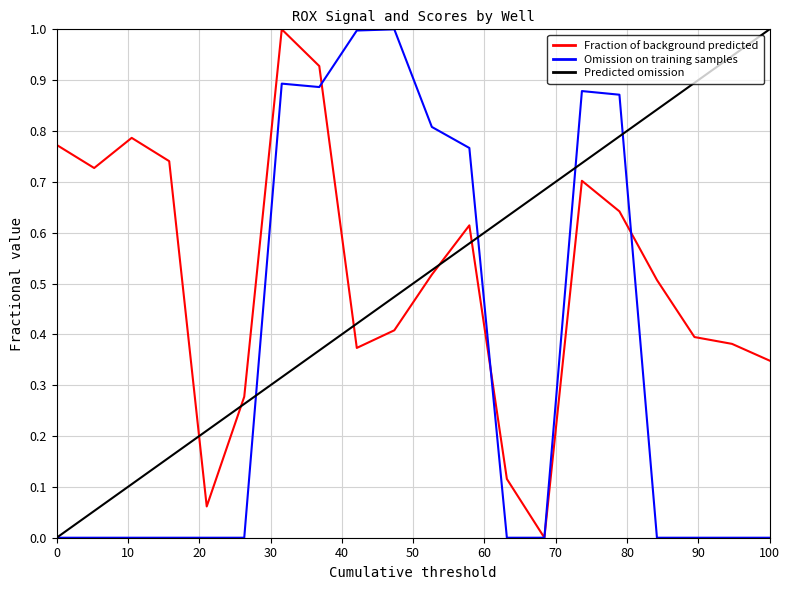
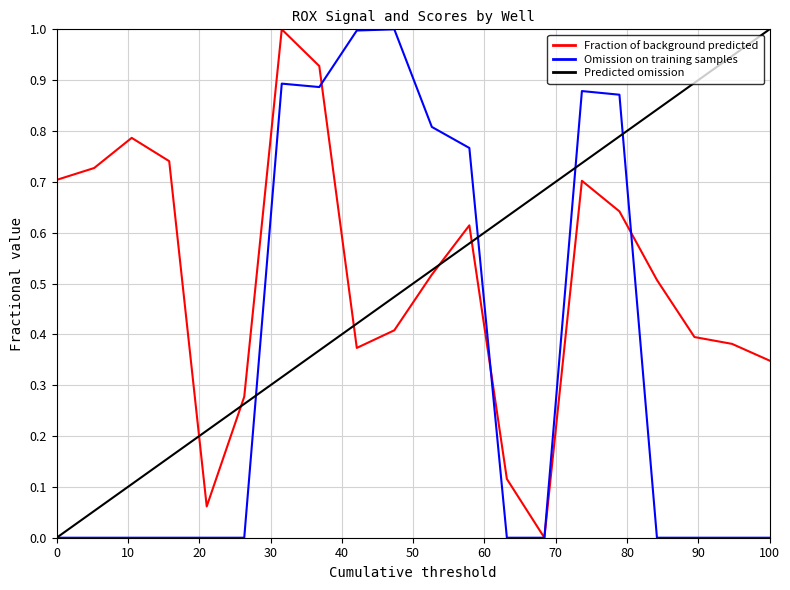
Fraction of background predicted, 0: 0.77 -> 0.70
